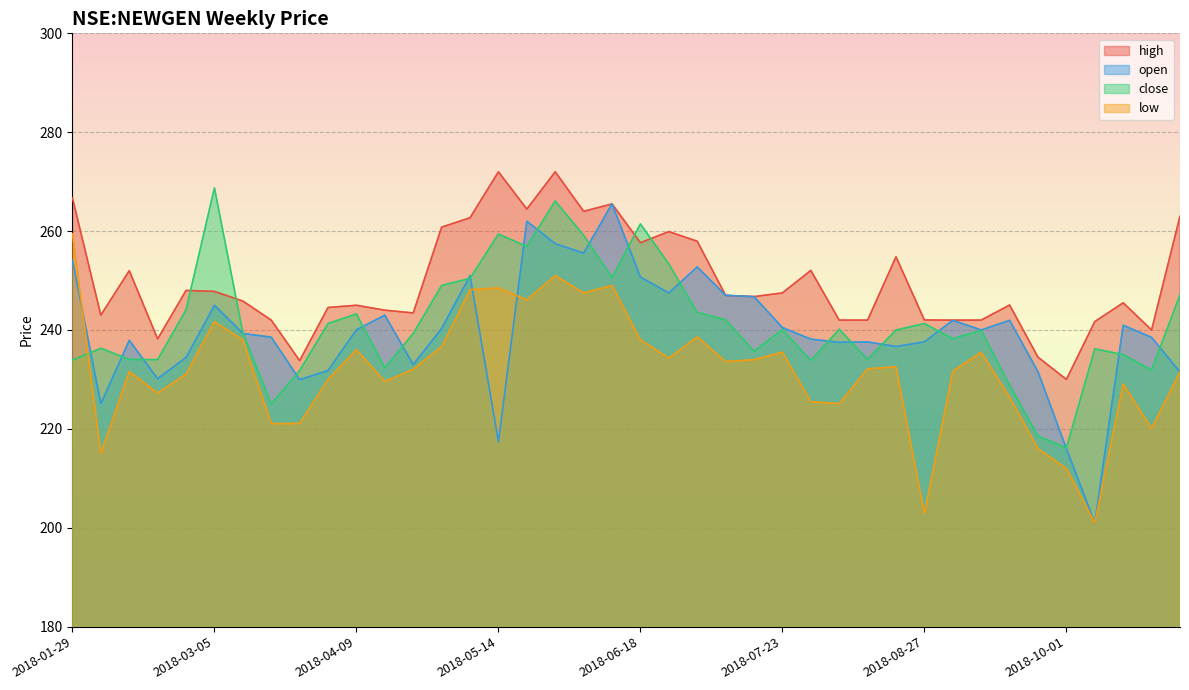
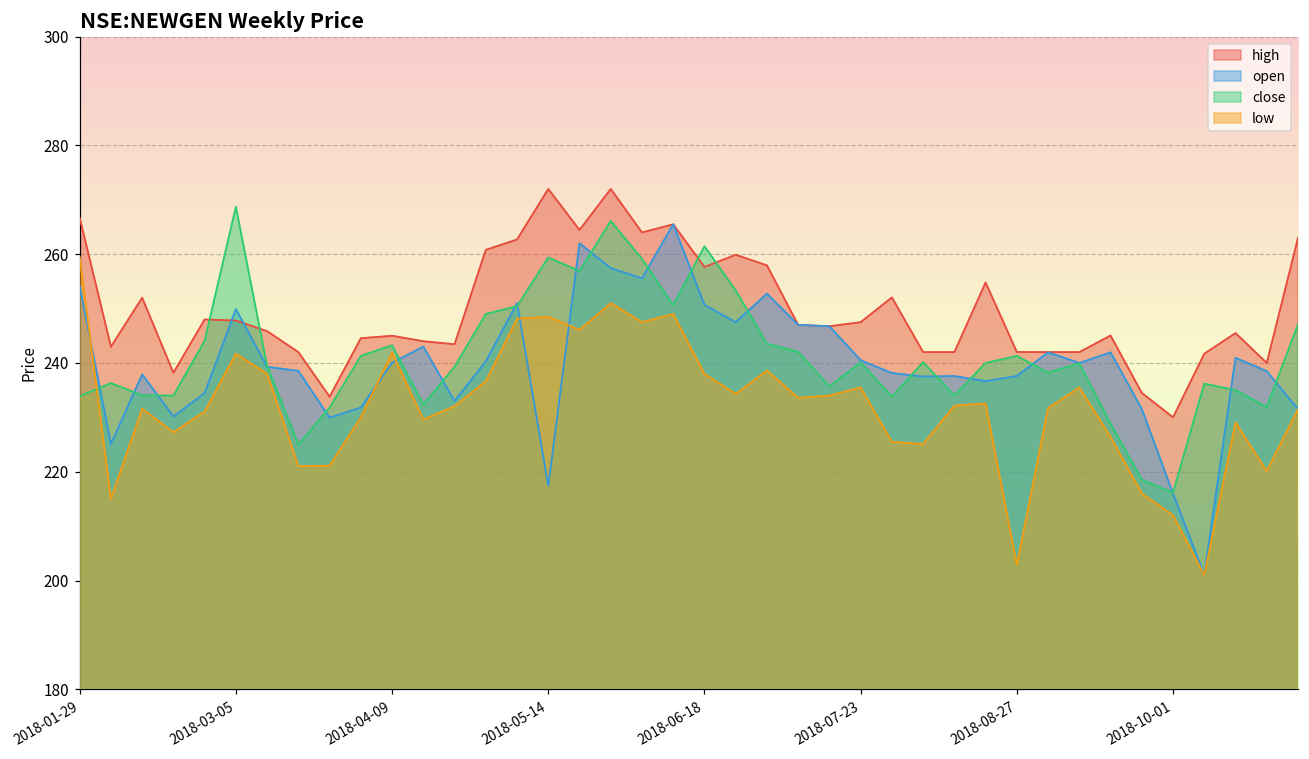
open, 2018-03-05: 245 -> 250
low, 2018-04-09: 236 -> 242
